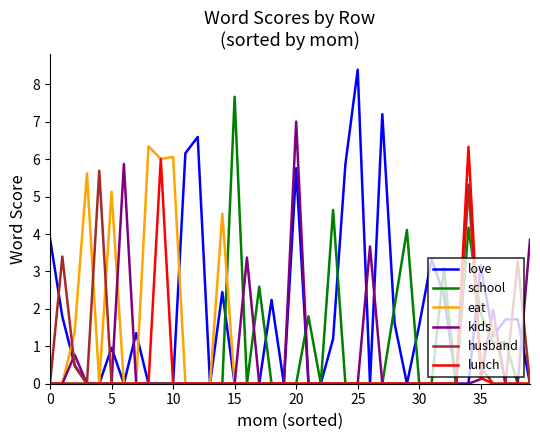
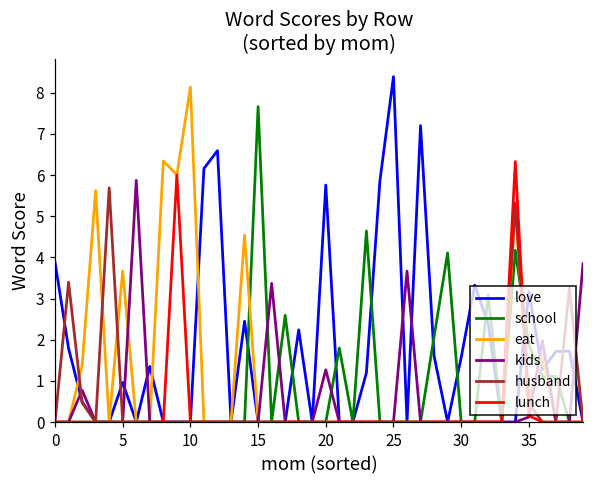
eat, 5: 5.1 -> 3.7
eat, 10: 6.1 -> 8.1
kids, 20: 7.0 -> 1.3
